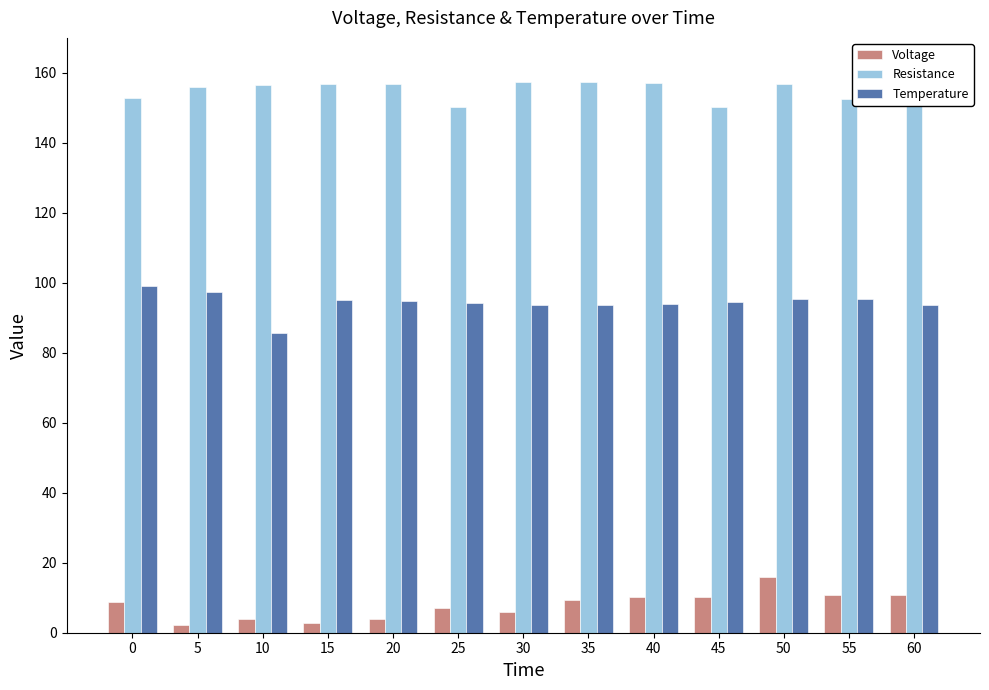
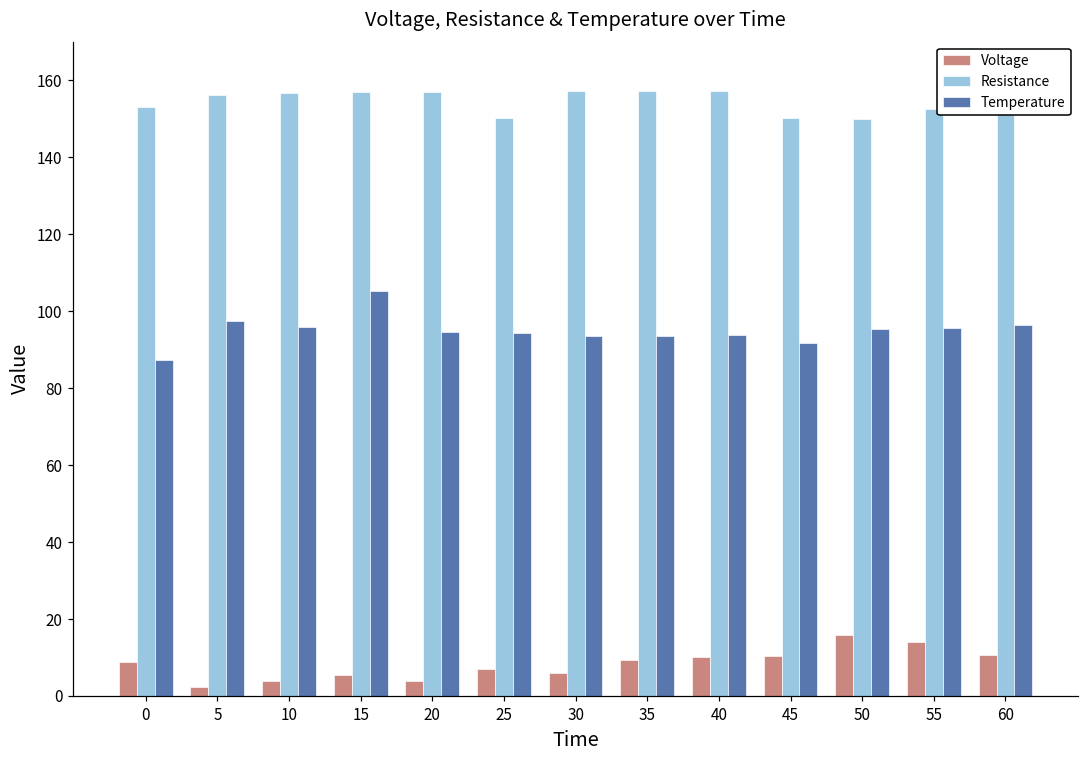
Temperature, 0: 99 -> 87
Temperature, 10: 86 -> 96
Voltage, 15: 3 -> 5
Temperature, 15: 95 -> 105
Temperature, 45: 95 -> 92
Resistance, 50: 157 -> 150
Voltage, 55: 11 -> 14
Temperature, 60: 94 -> 96
